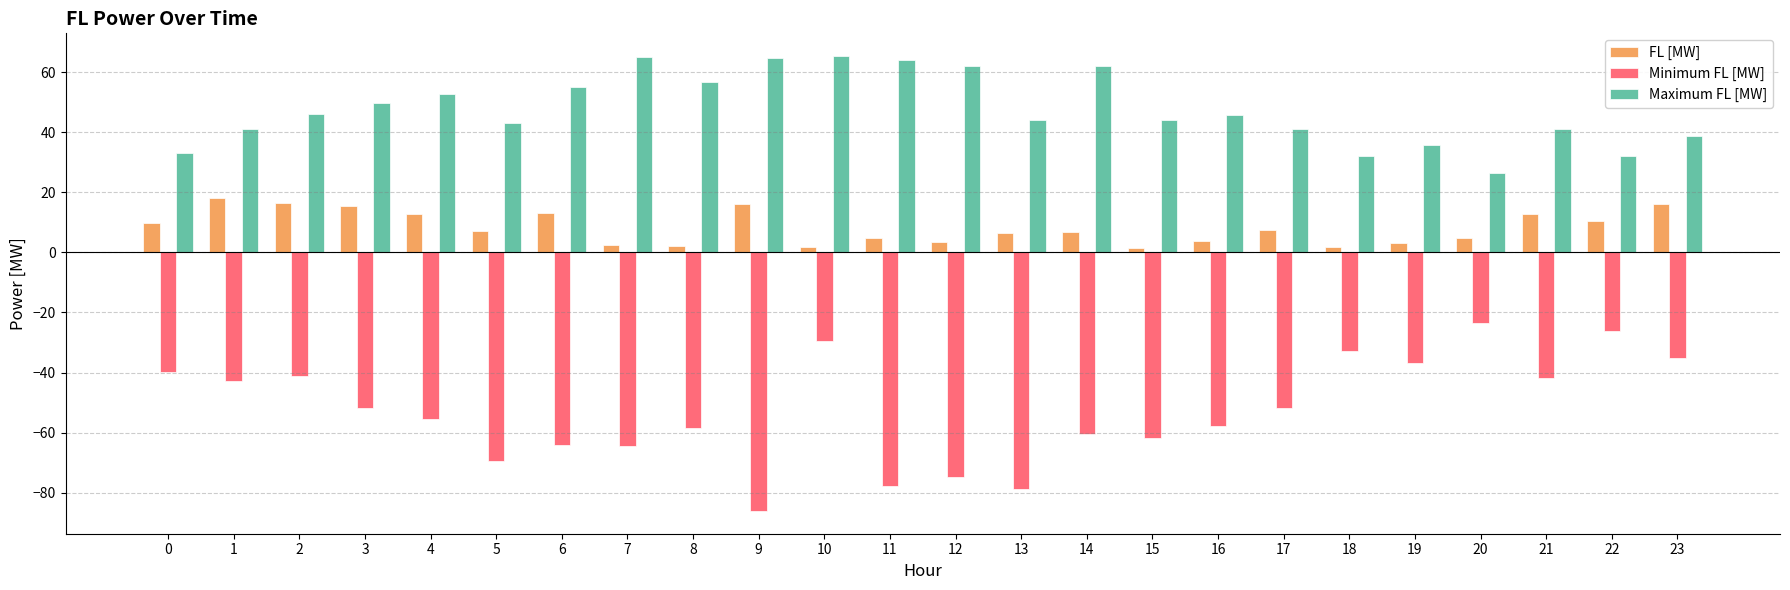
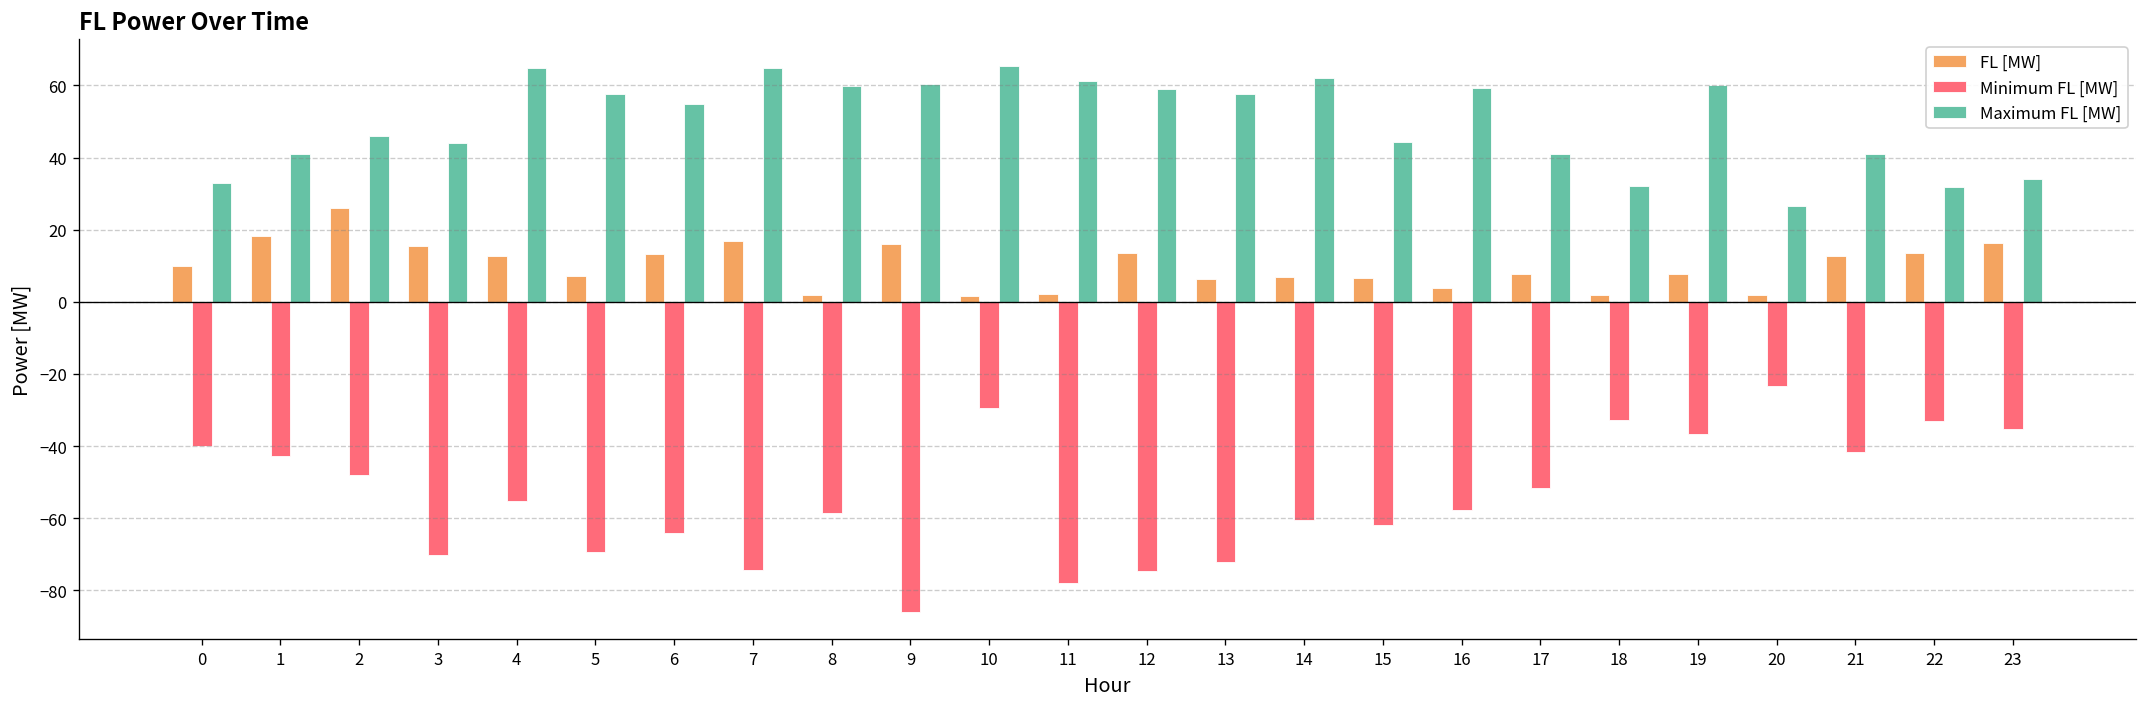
FL [MW], 2: 16 -> 26
Minimum FL [MW], 2: -41 -> -48
Minimum FL [MW], 3: -52 -> -70
Maximum FL [MW], 3: 50 -> 44
Maximum FL [MW], 4: 53 -> 65
Maximum FL [MW], 5: 43 -> 58
FL [MW], 7: 2 -> 17
Minimum FL [MW], 7: -65 -> -74
Maximum FL [MW], 8: 57 -> 60
Maximum FL [MW], 9: 65 -> 60
FL [MW], 11: 5 -> 2
Maximum FL [MW], 11: 64 -> 61
FL [MW], 12: 3 -> 14
Maximum FL [MW], 12: 62 -> 59
Minimum FL [MW], 13: -79 -> -72
Maximum FL [MW], 13: 44 -> 58
FL [MW], 15: 1 -> 7
Maximum FL [MW], 16: 46 -> 59
FL [MW], 19: 3 -> 8
Maximum FL [MW], 19: 36 -> 60
FL [MW], 20: 5 -> 2
FL [MW], 22: 10 -> 13
Minimum FL [MW], 22: -26 -> -33
Maximum FL [MW], 23: 39 -> 34
